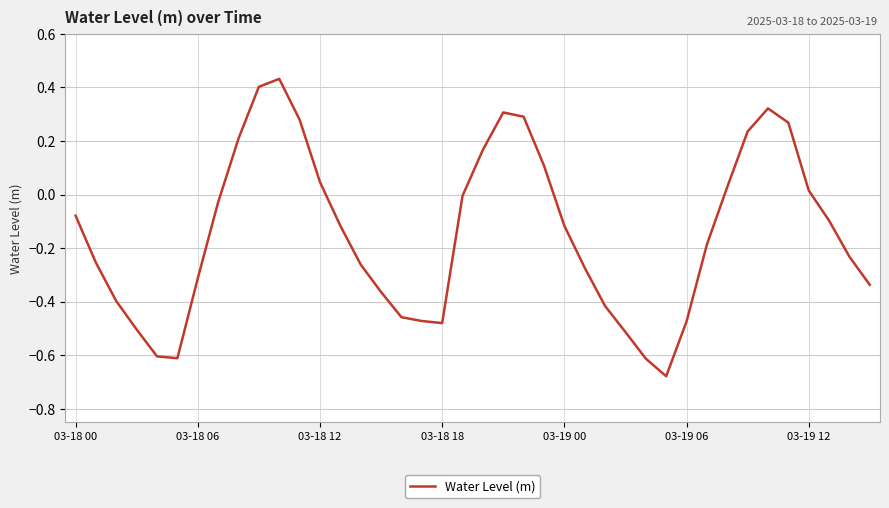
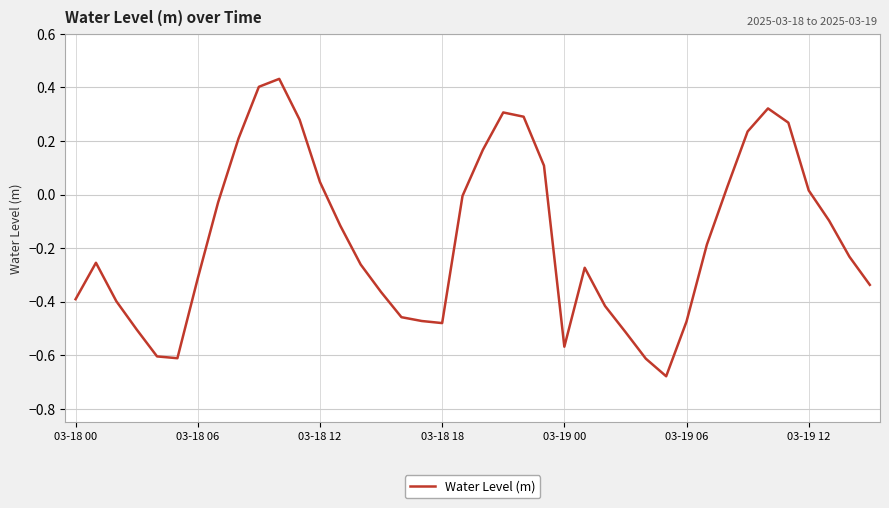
03-18 00: -0.08 -> -0.39
03-19 00: -0.12 -> -0.57
